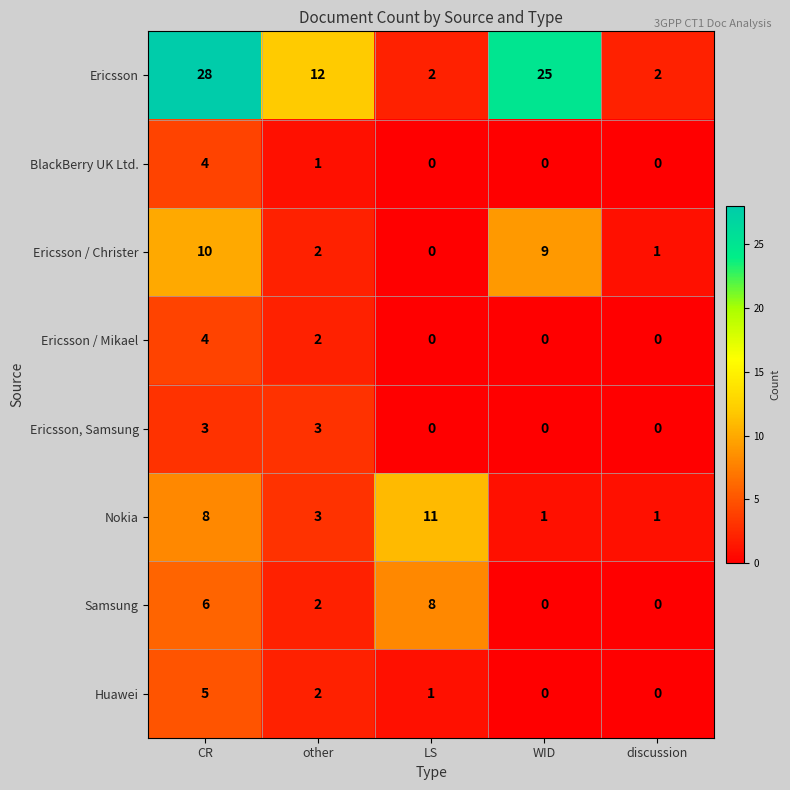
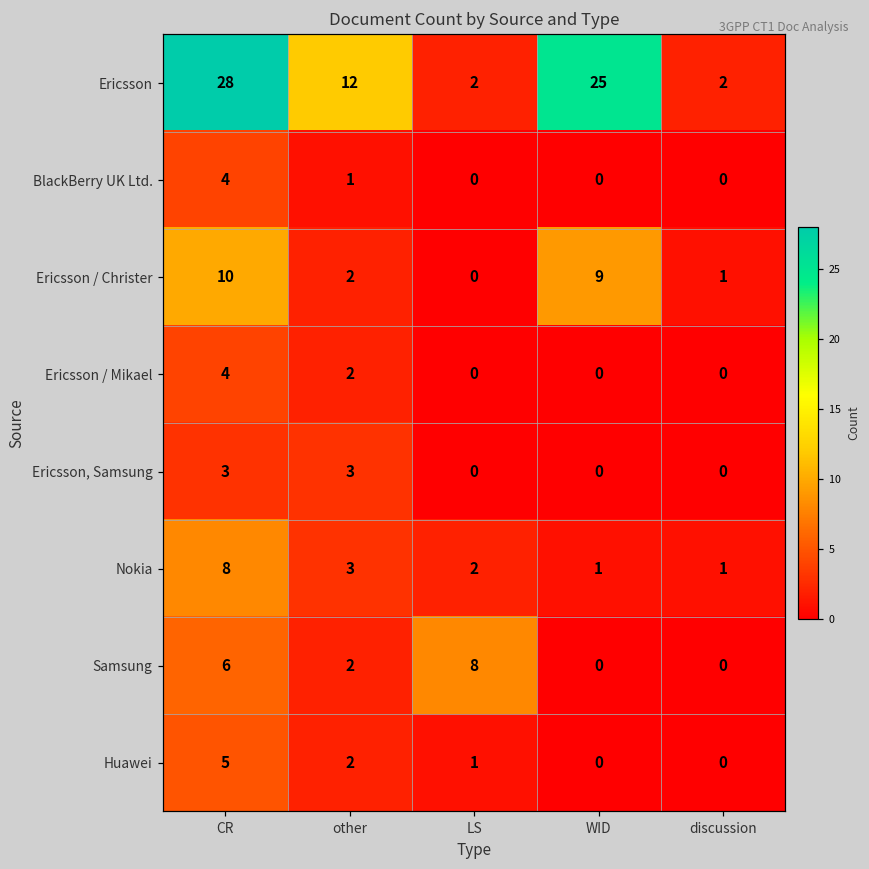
Nokia, LS: 11 -> 2
